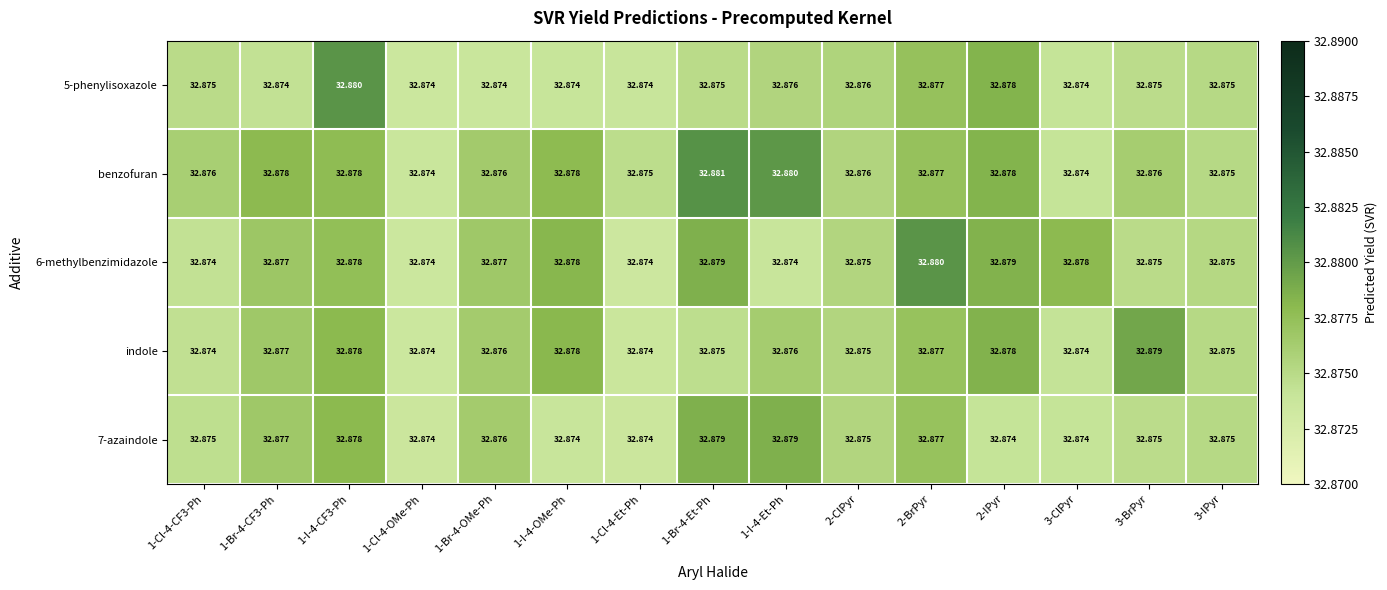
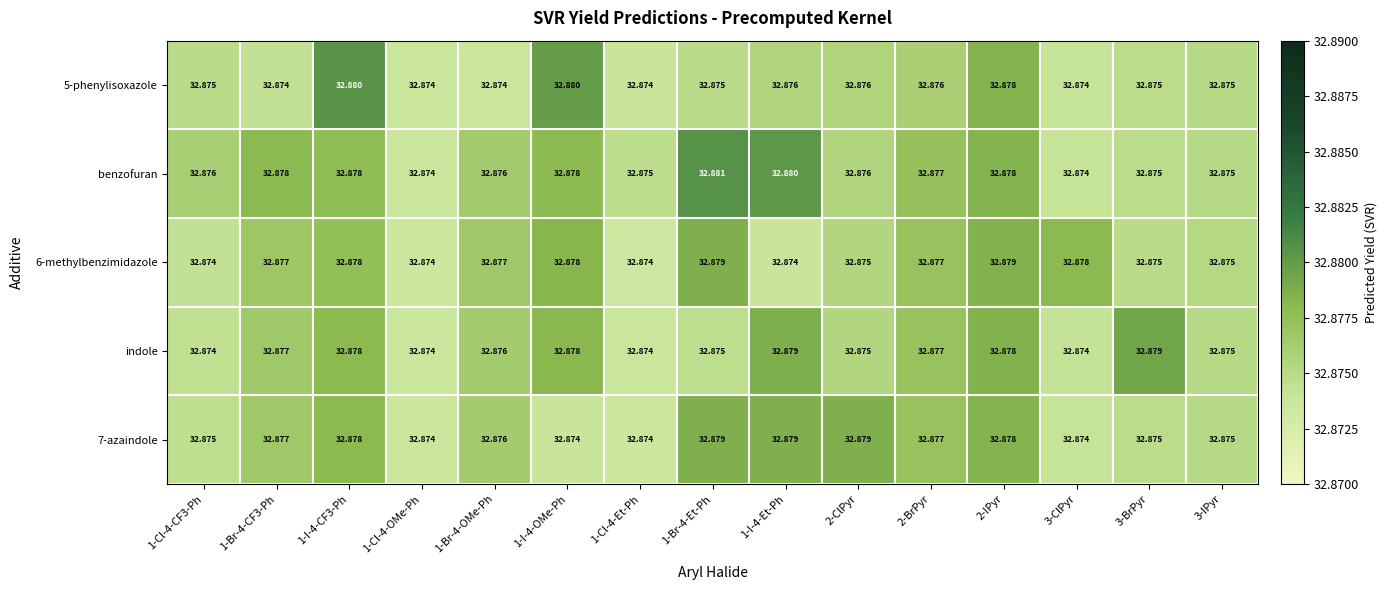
5-phenylisoxazole, 1-I-4-OMe-Ph: 32.874 -> 32.880
5-phenylisoxazole, 2-BrPyr: 32.877 -> 32.876
benzofuran, 3-BrPyr: 32.876 -> 32.875
6-methylbenzimidazole, 2-BrPyr: 32.880 -> 32.877
indole, 1-I-4-Et-Ph: 32.876 -> 32.879
7-azaindole, 2-ClPyr: 32.875 -> 32.879
7-azaindole, 2-IPyr: 32.874 -> 32.878
